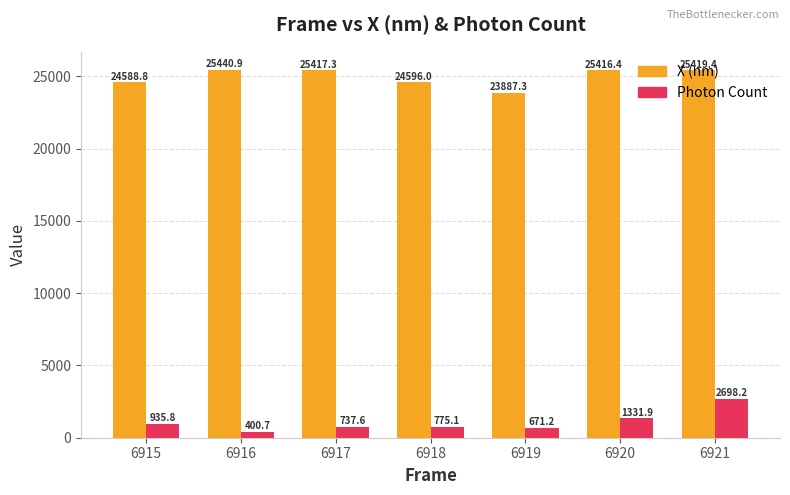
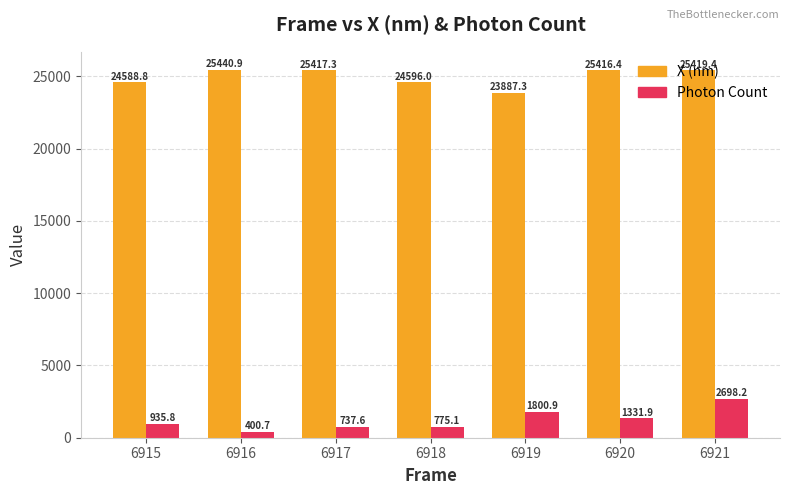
Photon Count, 6919: 671.2 -> 1800.9
